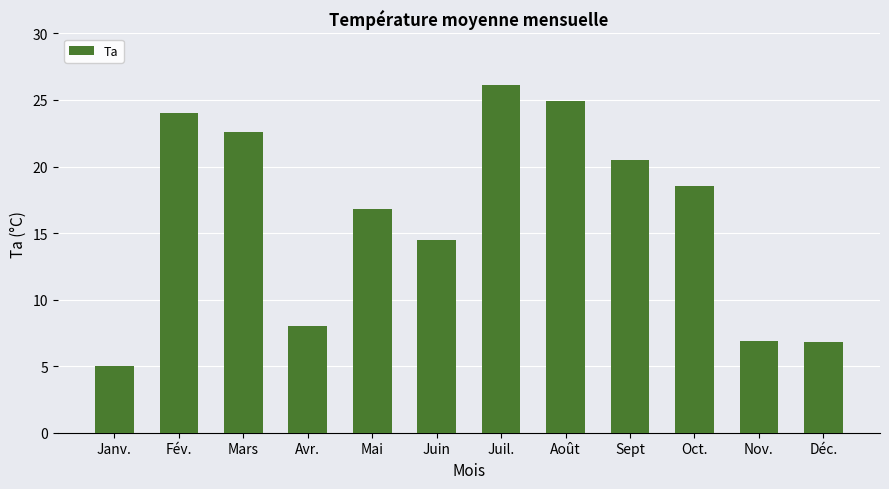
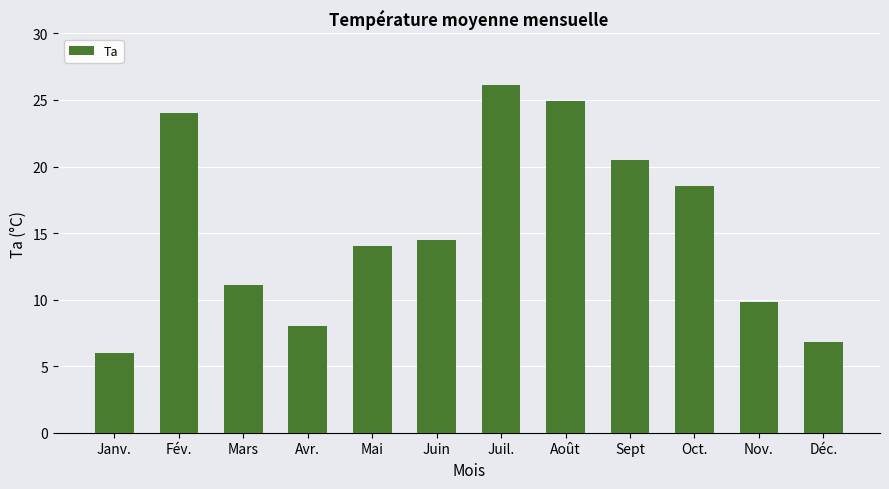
Janv.: 5 -> 6
Mars: 22.6 -> 11.1
Mai: 16.8 -> 14.0
Nov.: 6.9 -> 9.8
